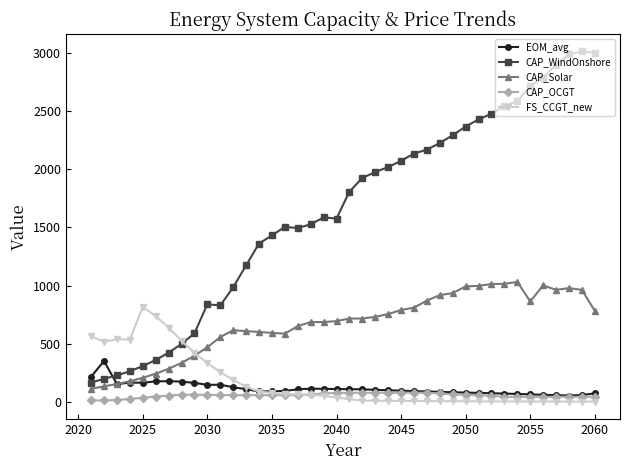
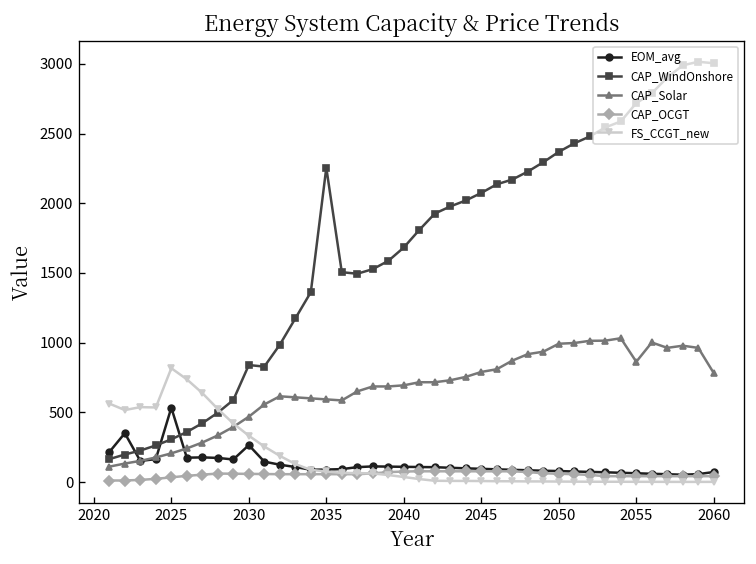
EOM_avg, 2025: 160 -> 530
EOM_avg, 2030: 150 -> 270
CAP_WindOnshore, 2035: 1430 -> 2260
CAP_WindOnshore, 2040: 1580 -> 1680
